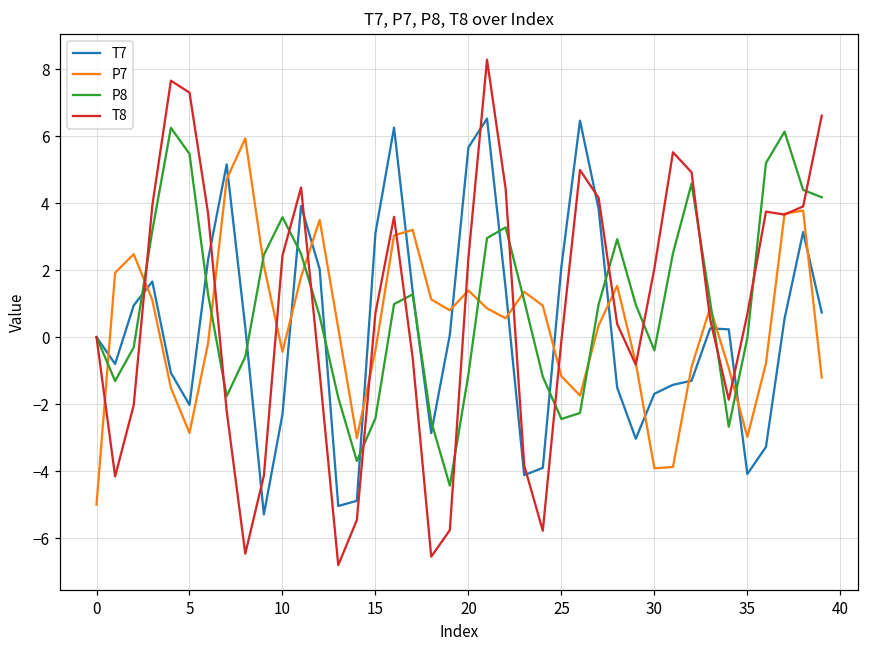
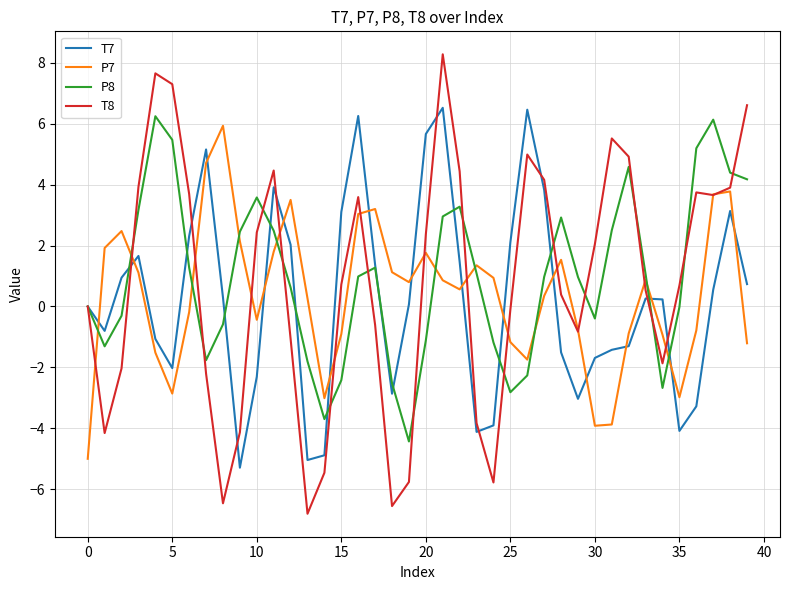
P7, 15: -0.4 -> -0.9
P7, 20: 1.4 -> 1.8
P8, 25: -2.4 -> -2.8
